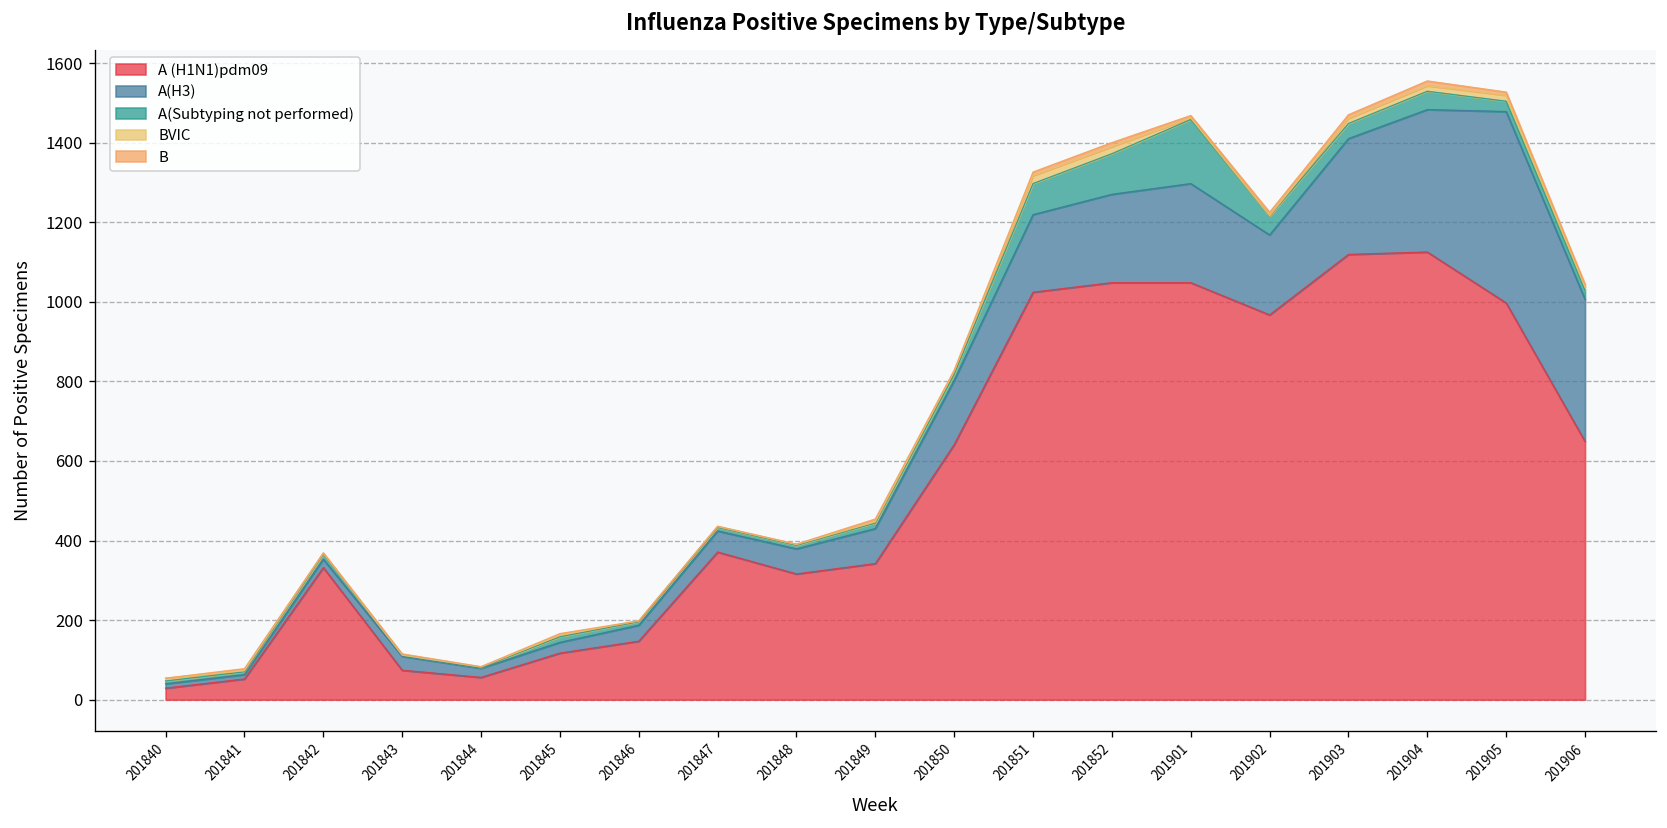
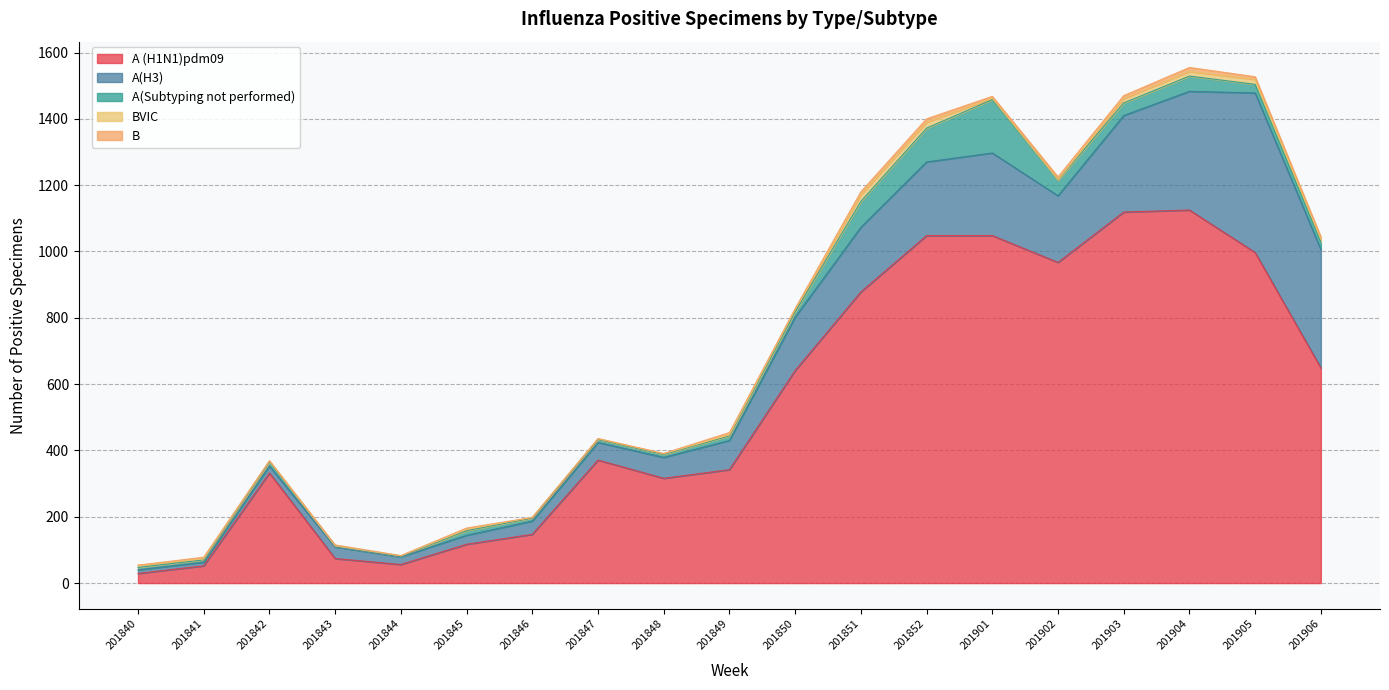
A (H1N1)pdm09, 201851: 1020 -> 880
